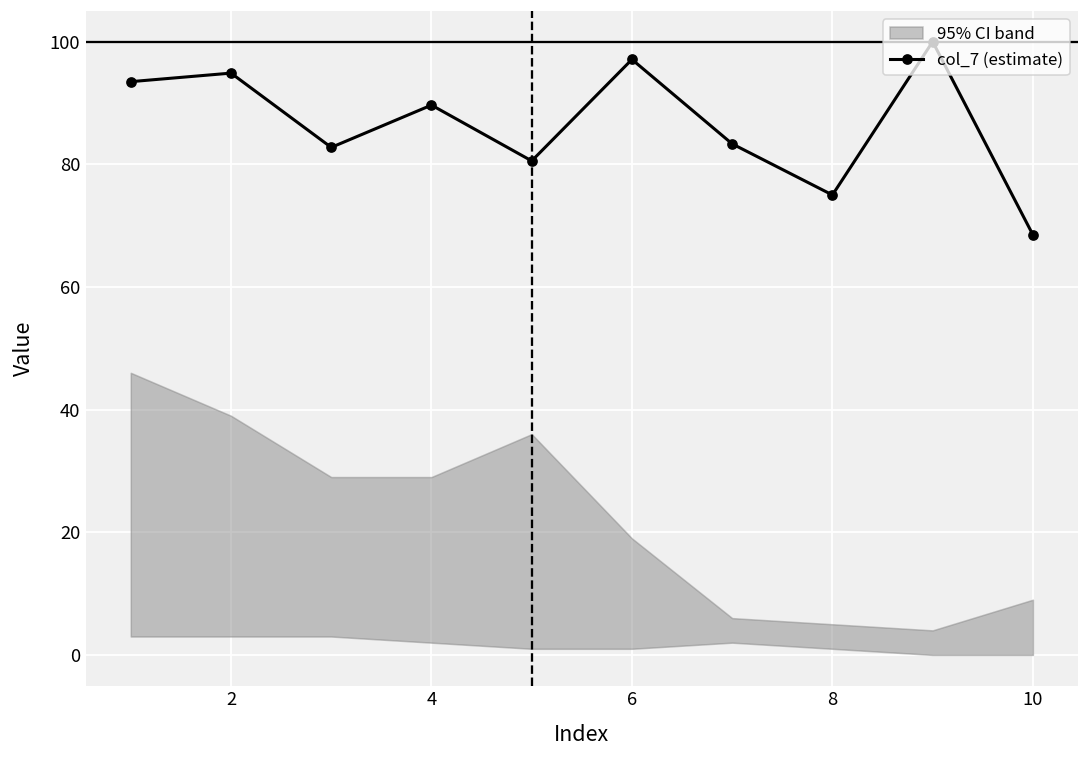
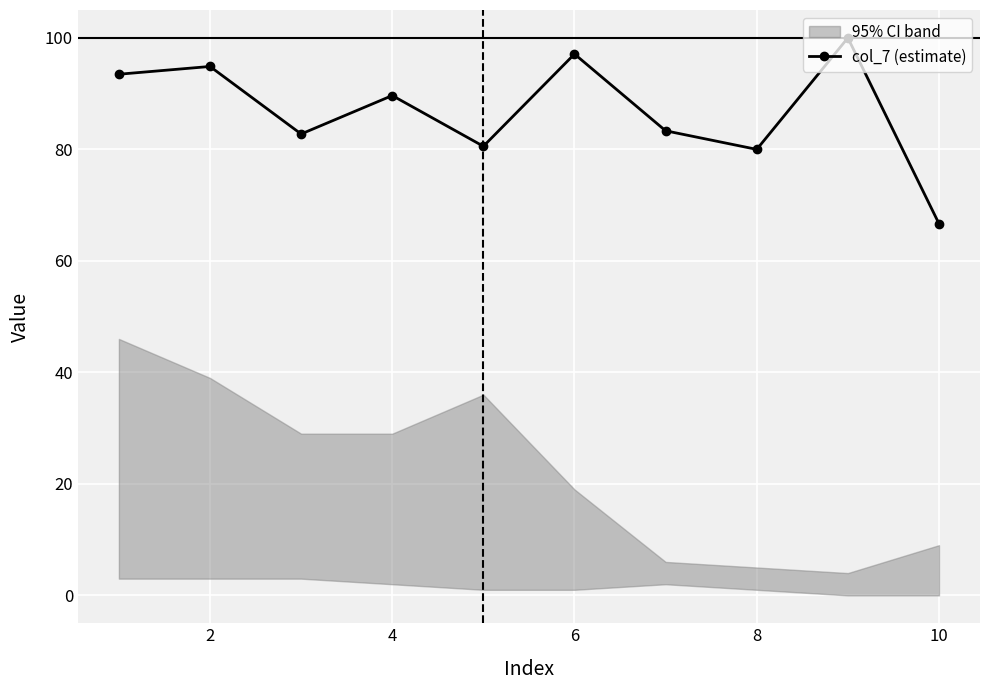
col_7 (estimate), 8: 75 -> 80
col_7 (estimate), 10: 69 -> 67
